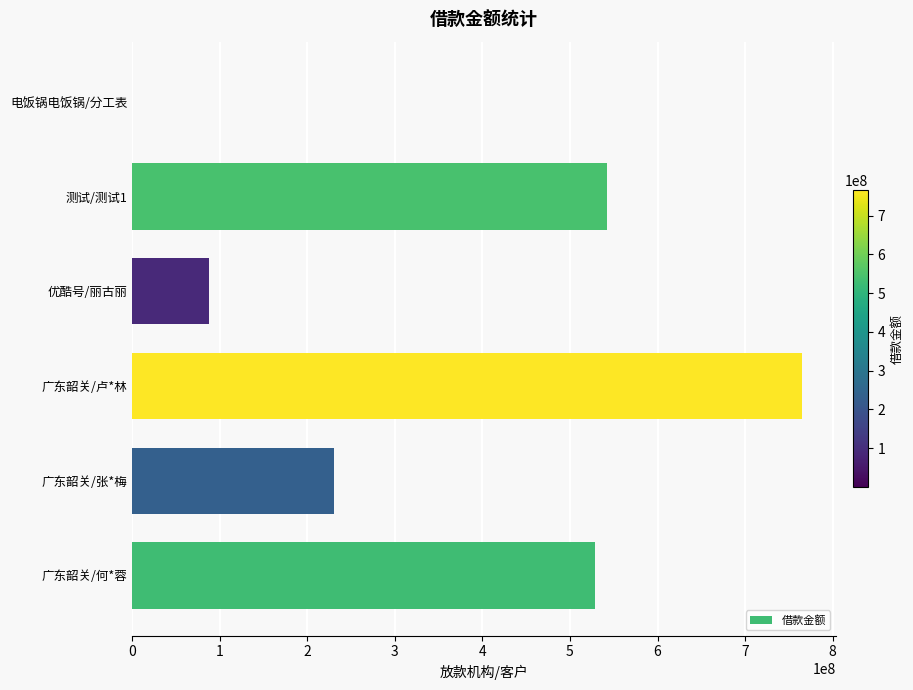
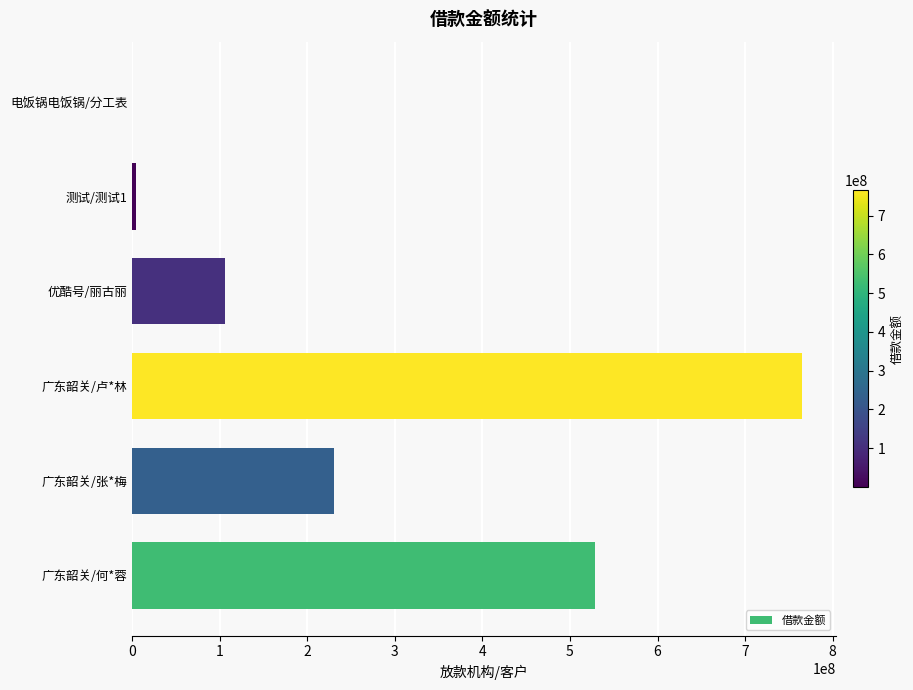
测试/测试1: 540000000 -> 0
优酷号/丽古丽: 90000000 -> 110000000
